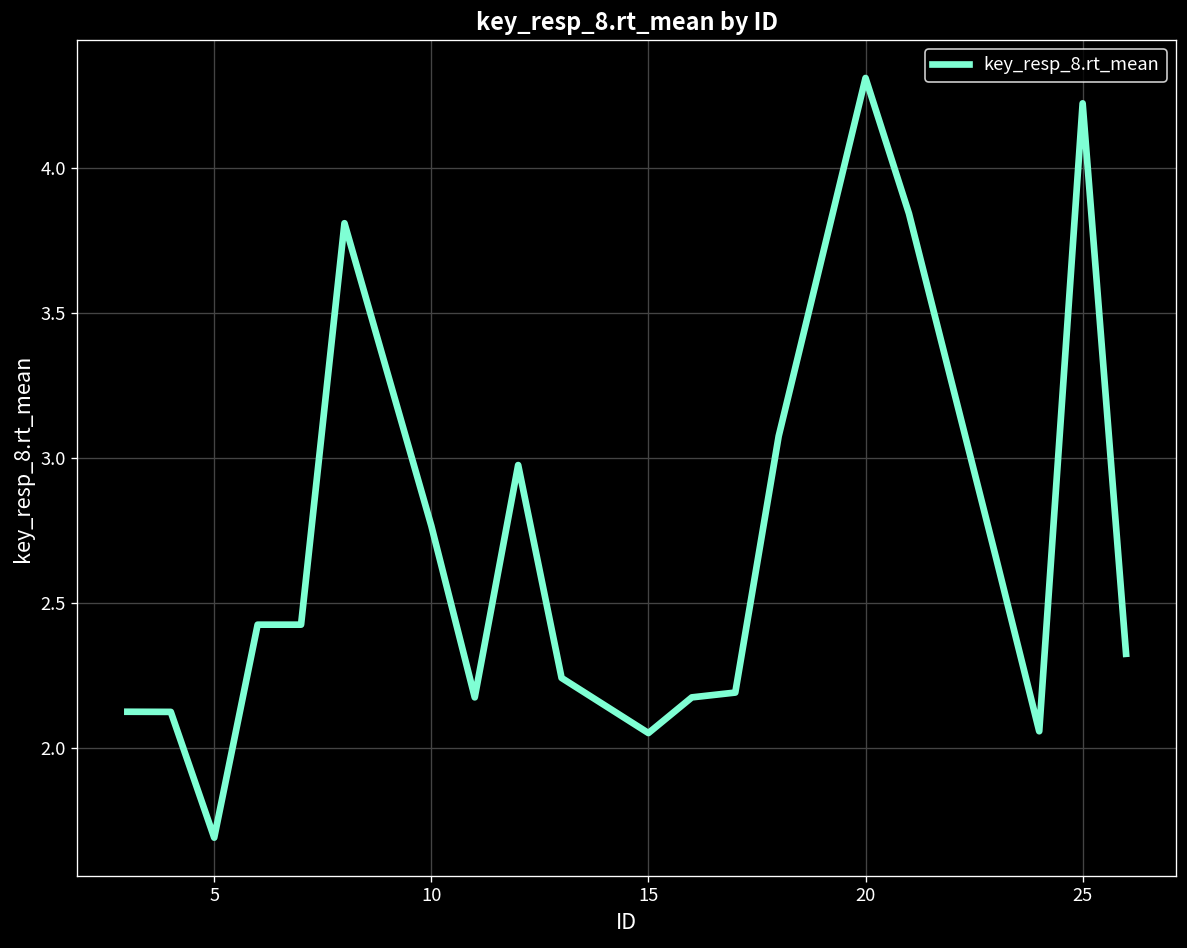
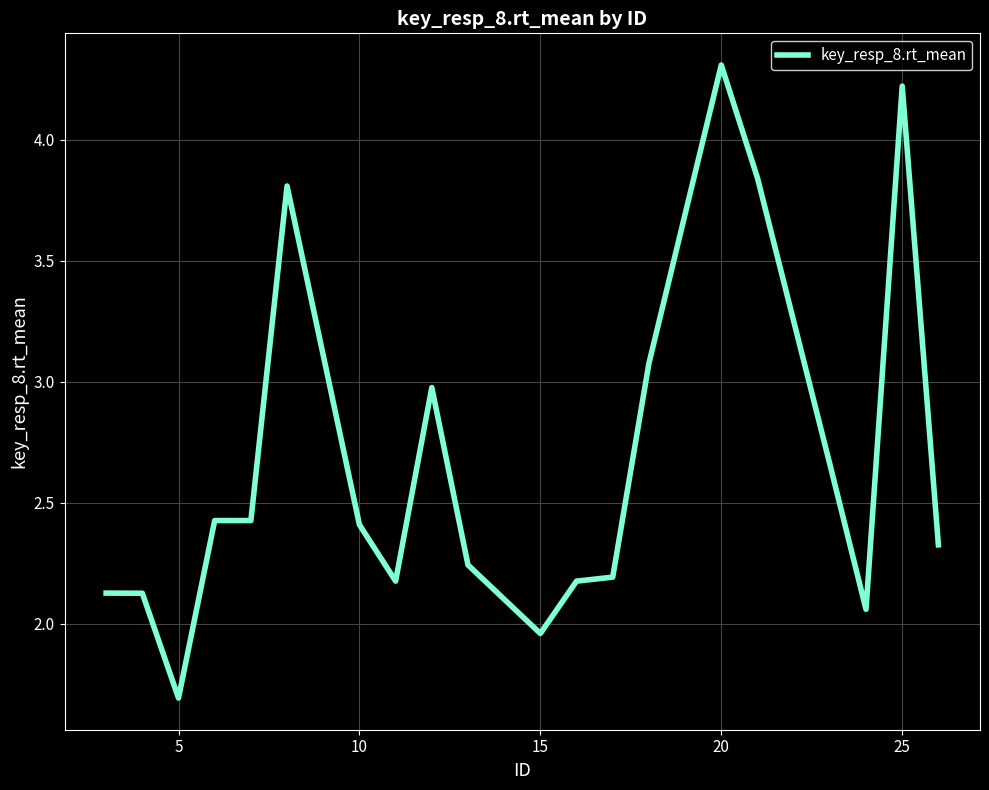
10: 2.77 -> 2.41
15: 2.05 -> 1.96
